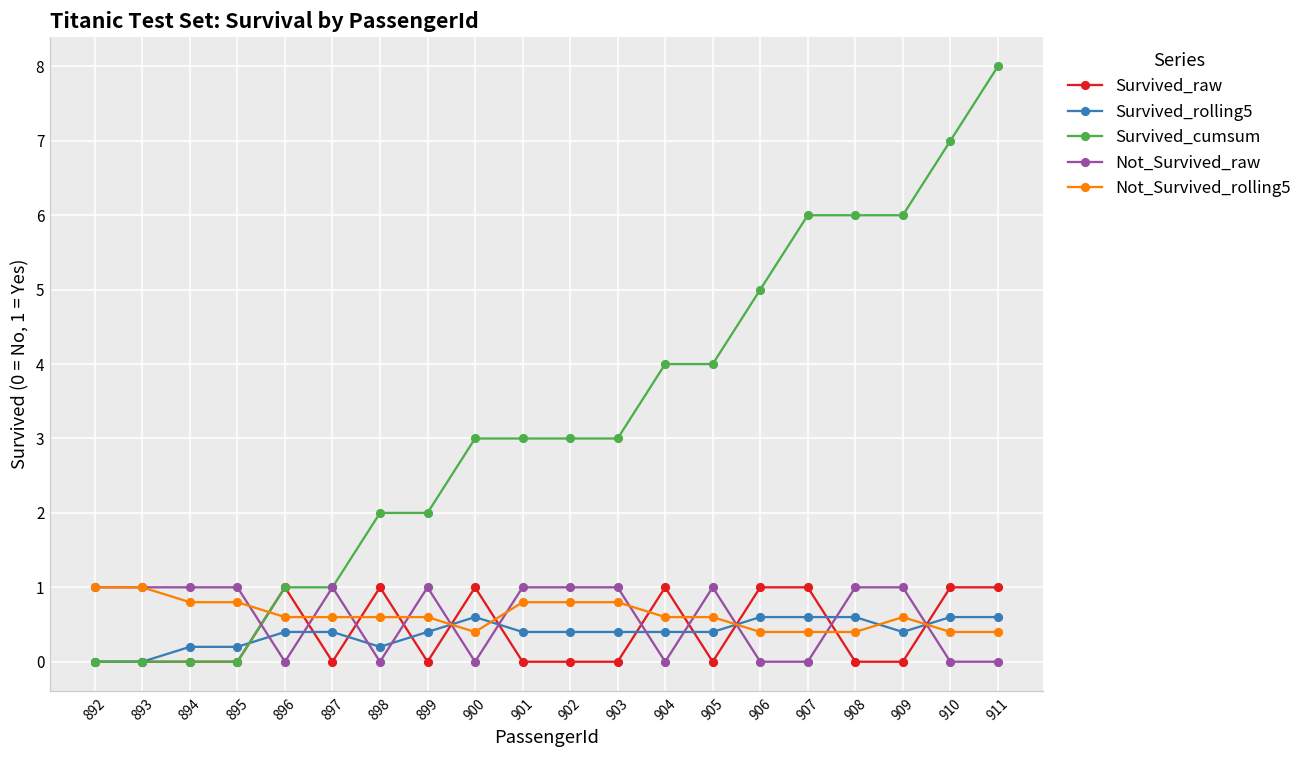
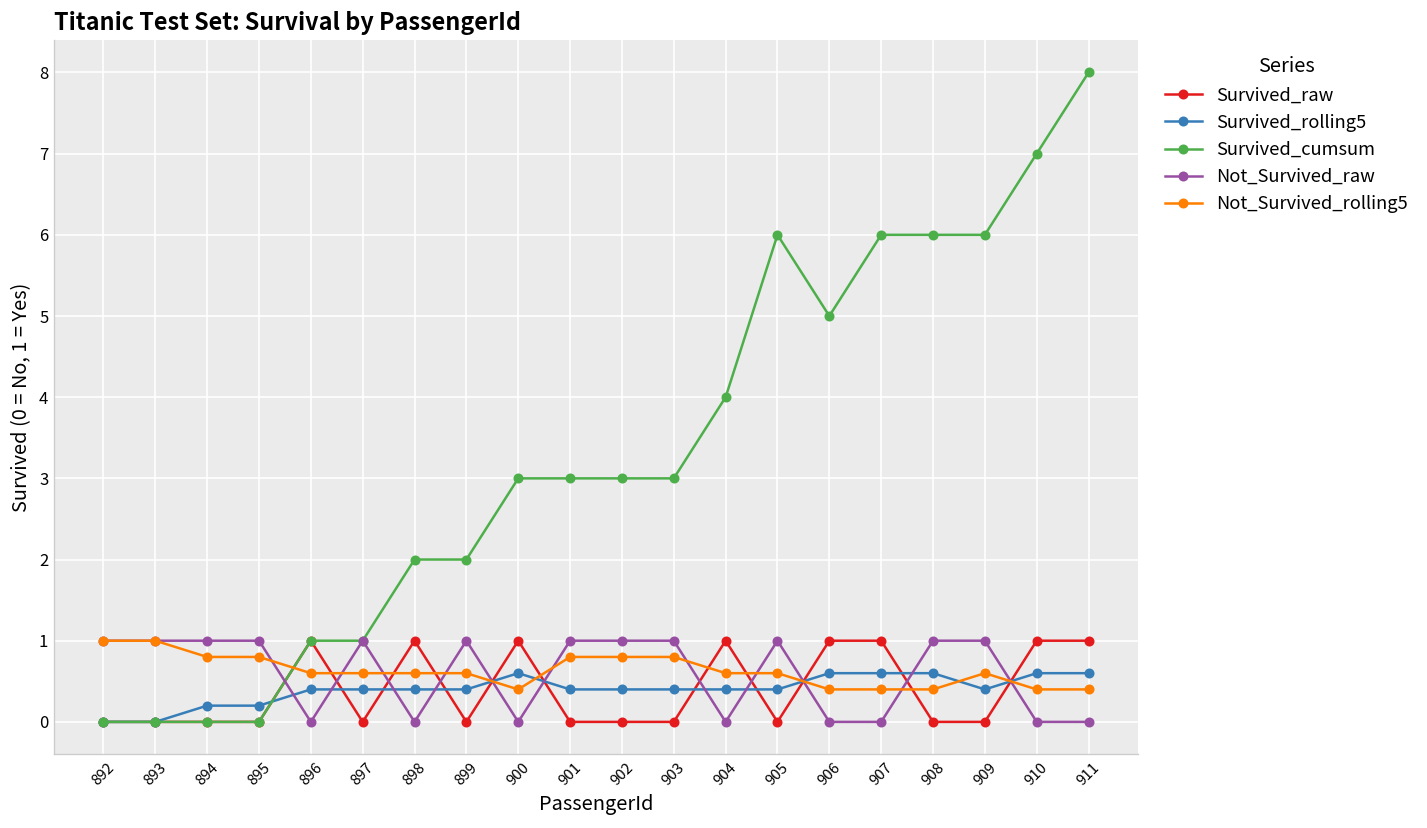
Survived_rolling5, 898: 0.2 -> 0.4
Survived_cumsum, 905: 4 -> 6
